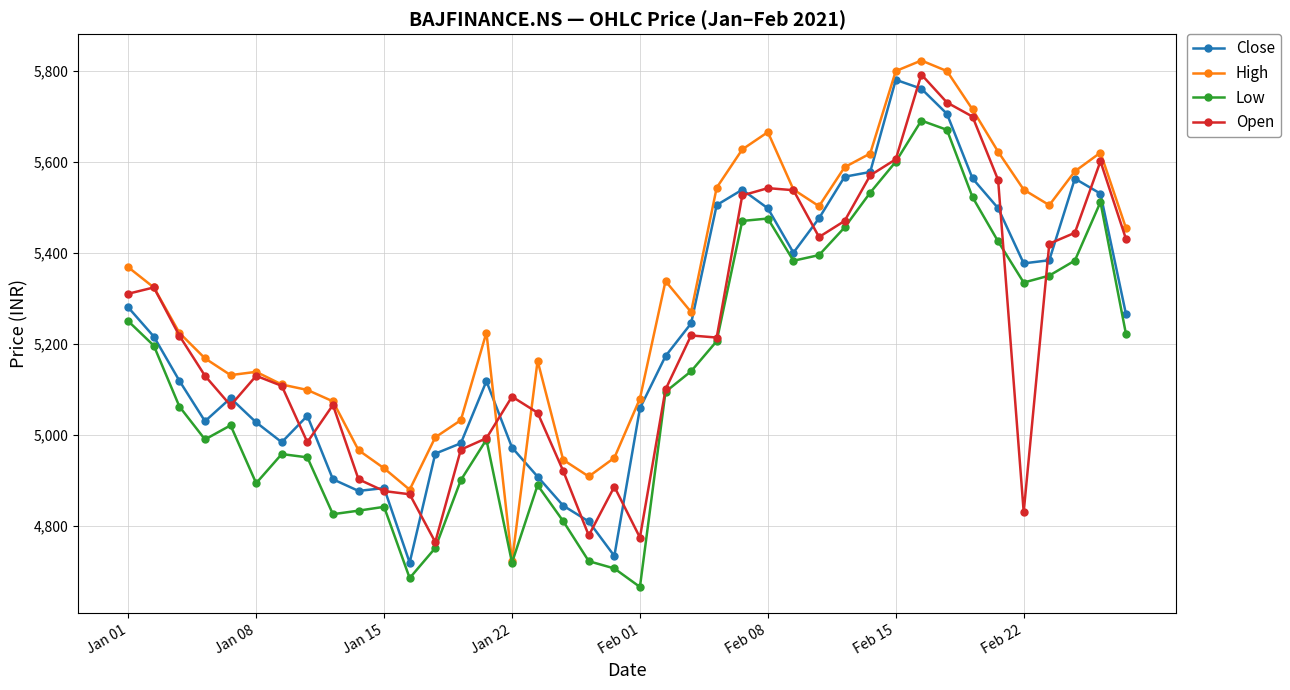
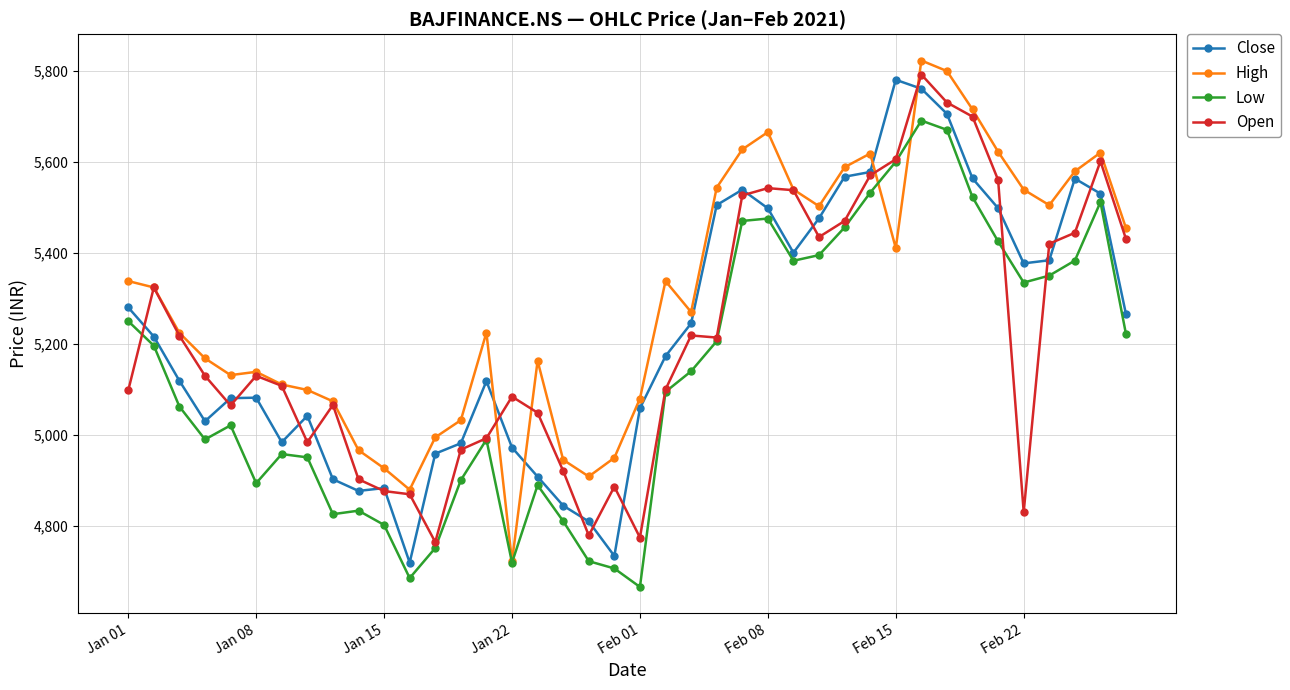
High, Jan 01: 5,370 -> 5,340
Open, Jan 01: 5,310 -> 5,100
Close, Jan 08: 5,030 -> 5,080
Low, Jan 15: 4,840 -> 4,800
High, Feb 15: 5,800 -> 5,410
